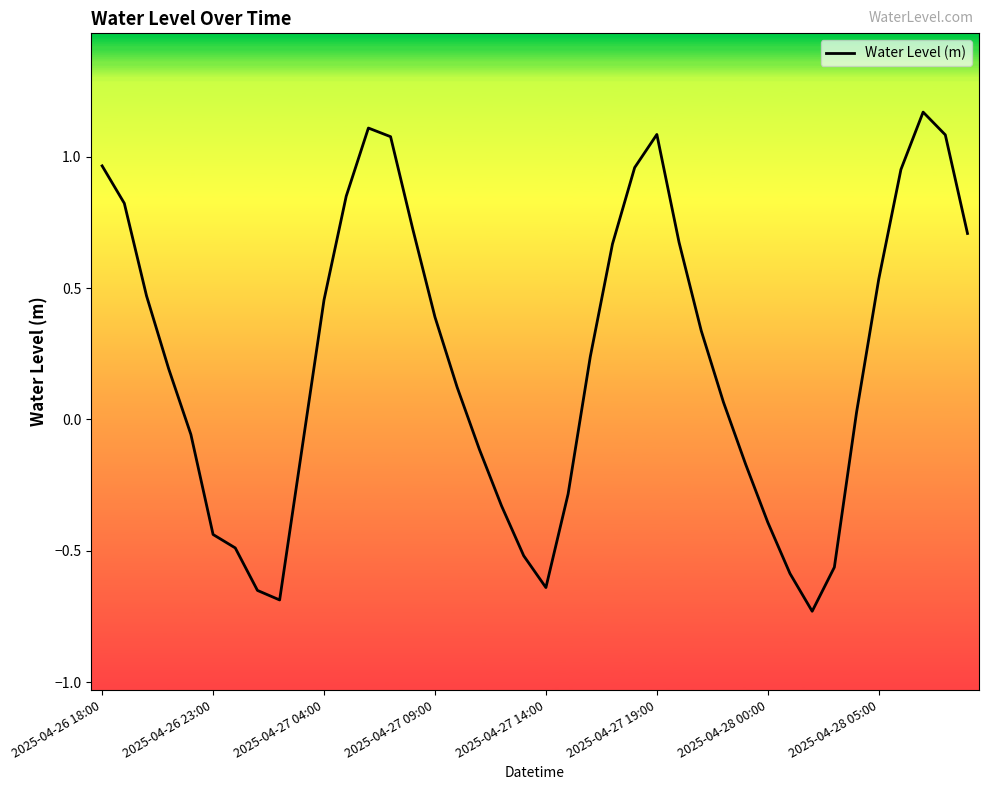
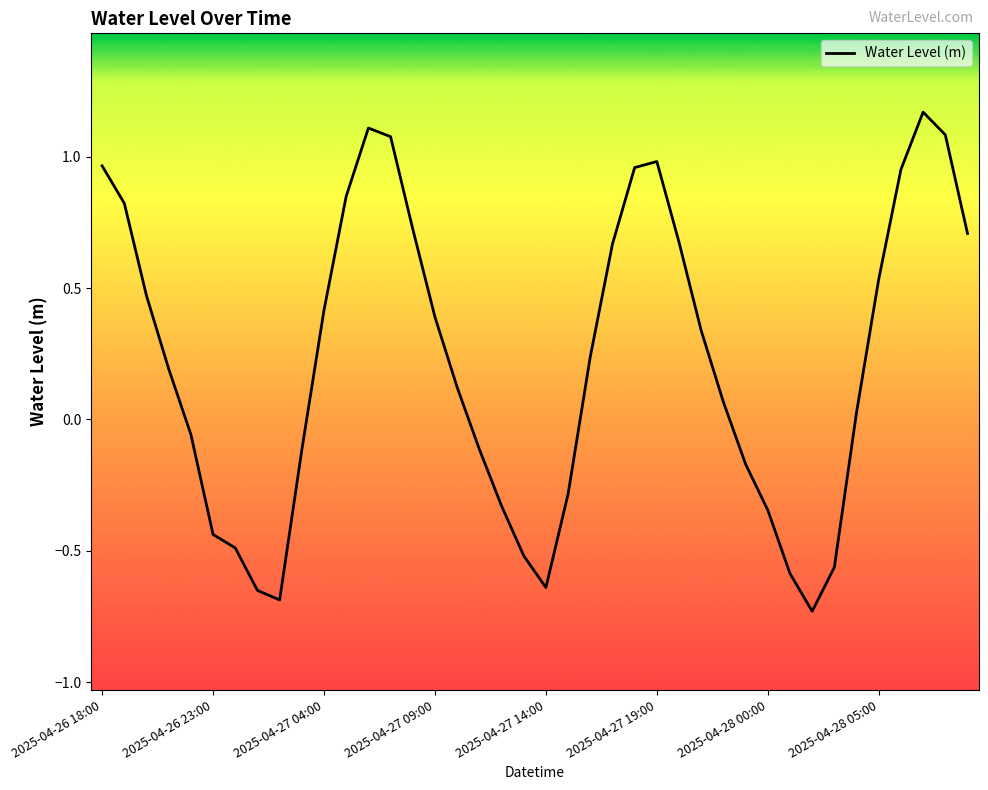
2025-04-27 04:00: 0.46 -> 0.42
2025-04-27 19:00: 1.09 -> 0.98
2025-04-28 00:00: -0.39 -> -0.35
